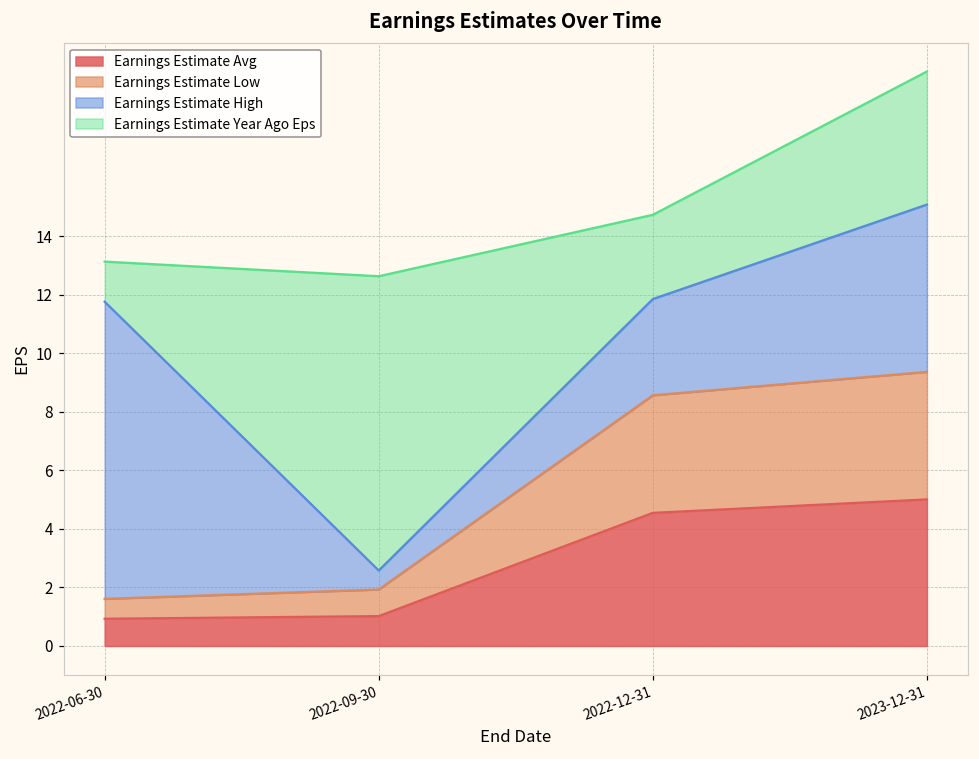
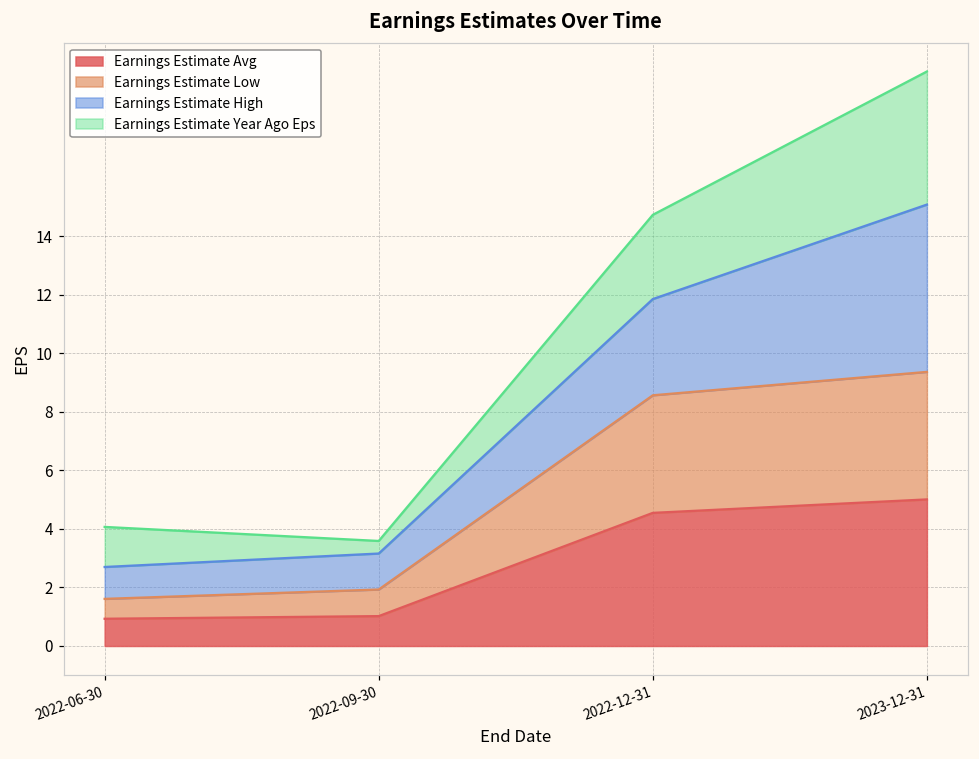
Earnings Estimate High, 2022-06-30: 10.2 -> 1.1
Earnings Estimate High, 2022-09-30: 0.6 -> 1.2
Earnings Estimate Year Ago Eps, 2022-09-30: 10.1 -> 0.4
